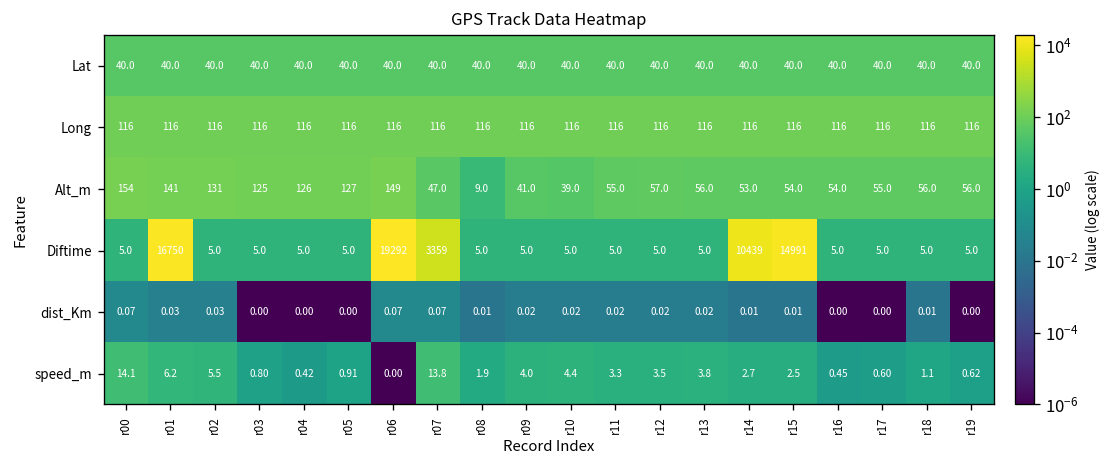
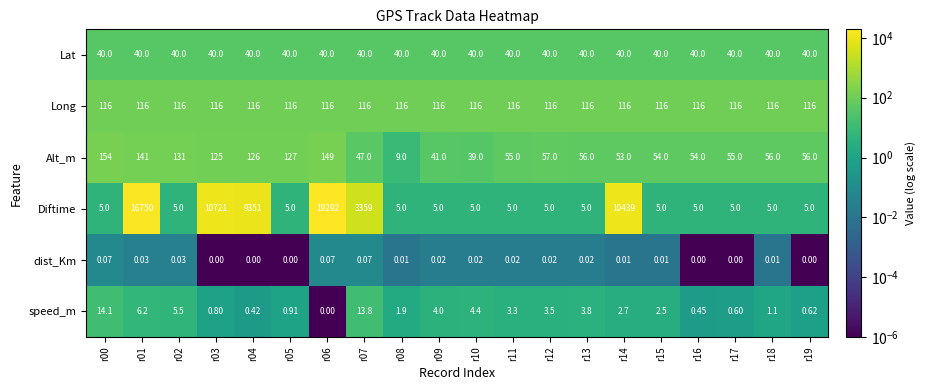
Diftime, r03: 5.0 -> 10721
Diftime, r04: 5.0 -> 9351
Diftime, r15: 14991 -> 5.0
